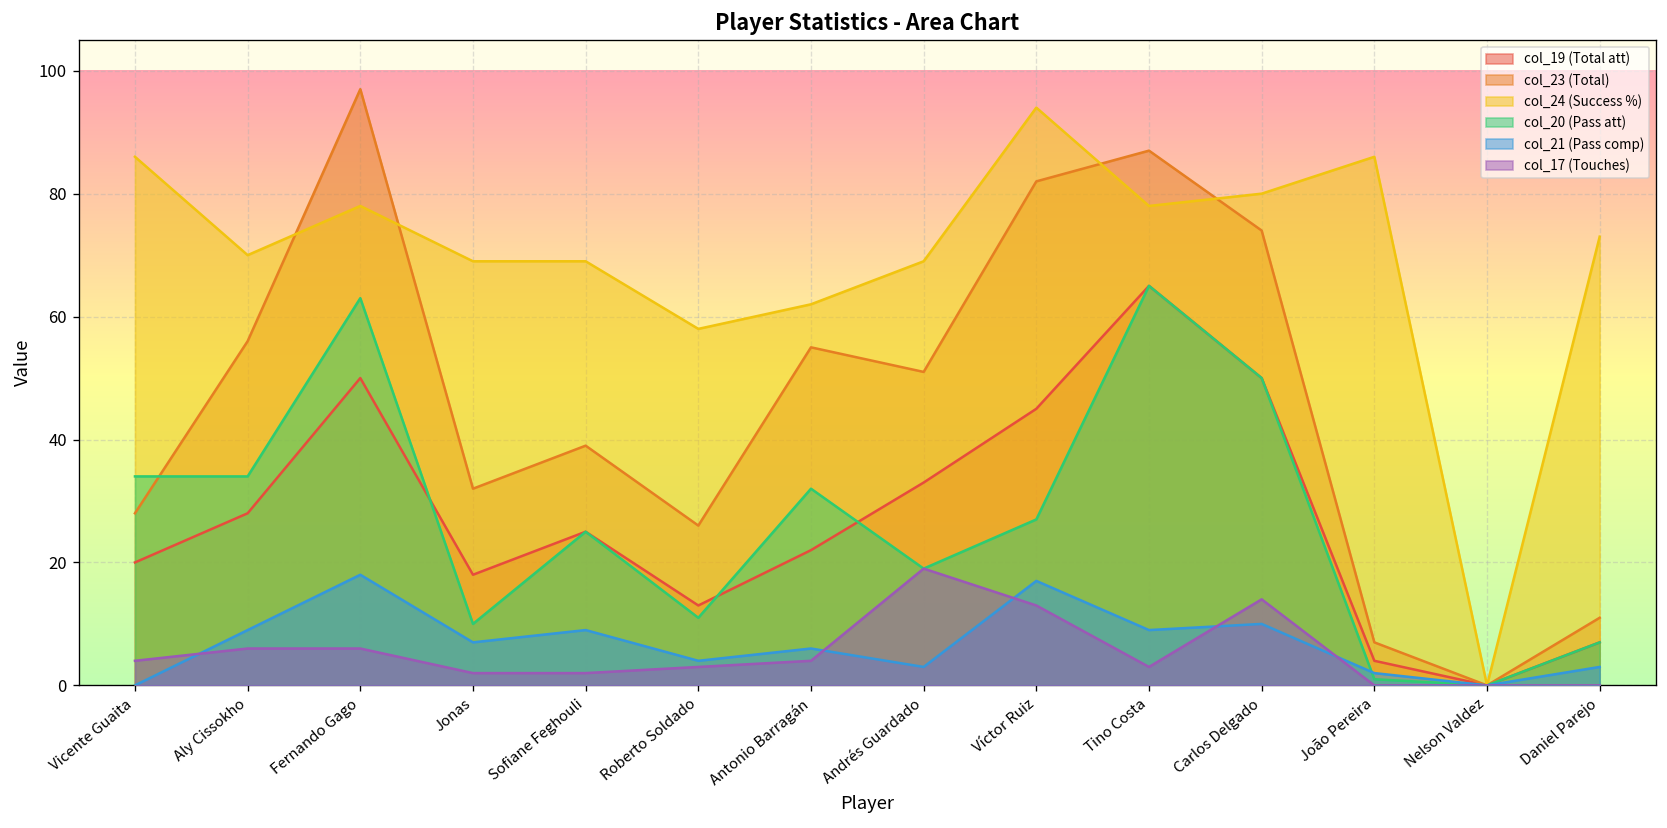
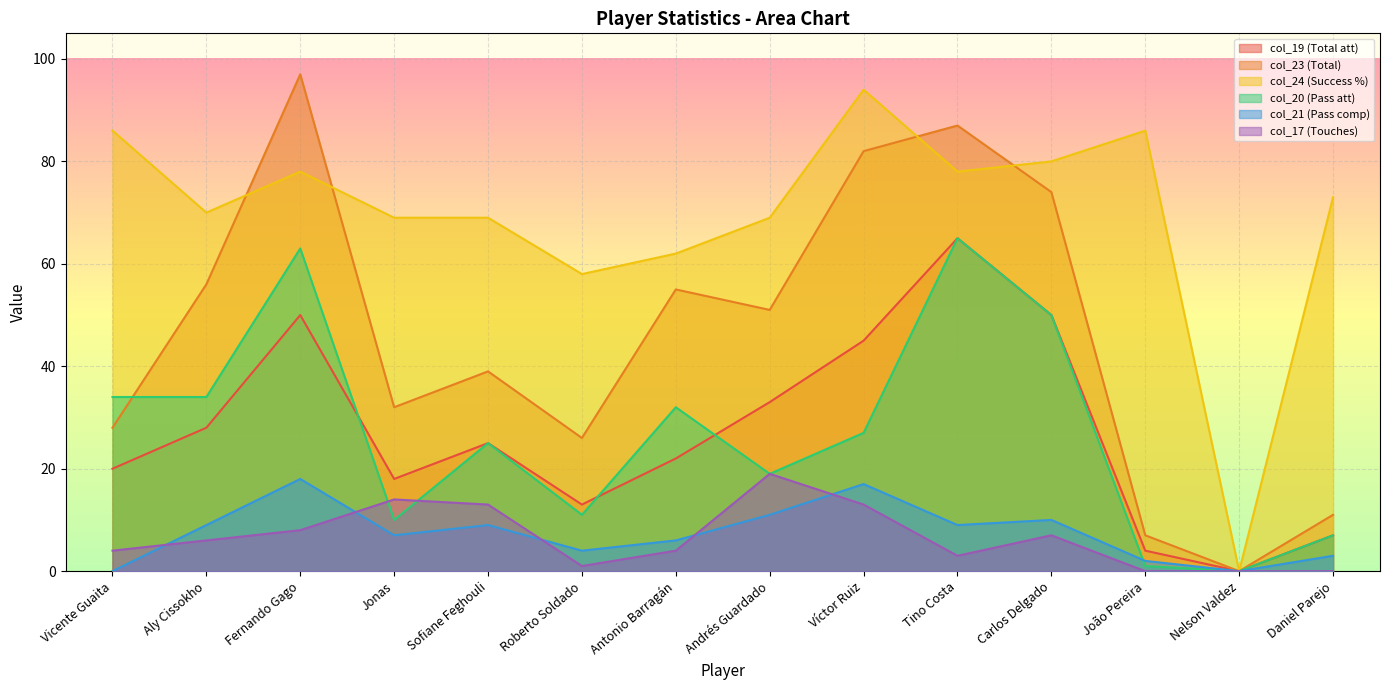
col_17 (Touches), Fernando Gago: 6 -> 8
col_17 (Touches), Jonas: 2 -> 14
col_17 (Touches), Sofiane Feghouli: 2 -> 13
col_17 (Touches), Roberto Soldado: 3 -> 1
col_21 (Pass comp), Andrés Guardado: 3 -> 11
col_17 (Touches), Carlos Delgado: 14 -> 7
